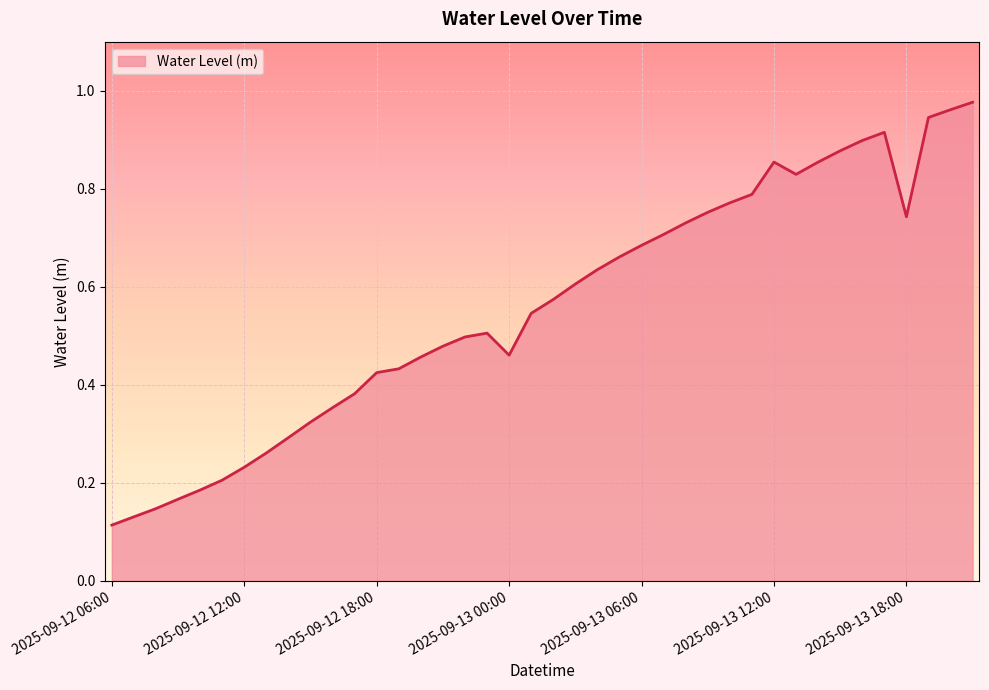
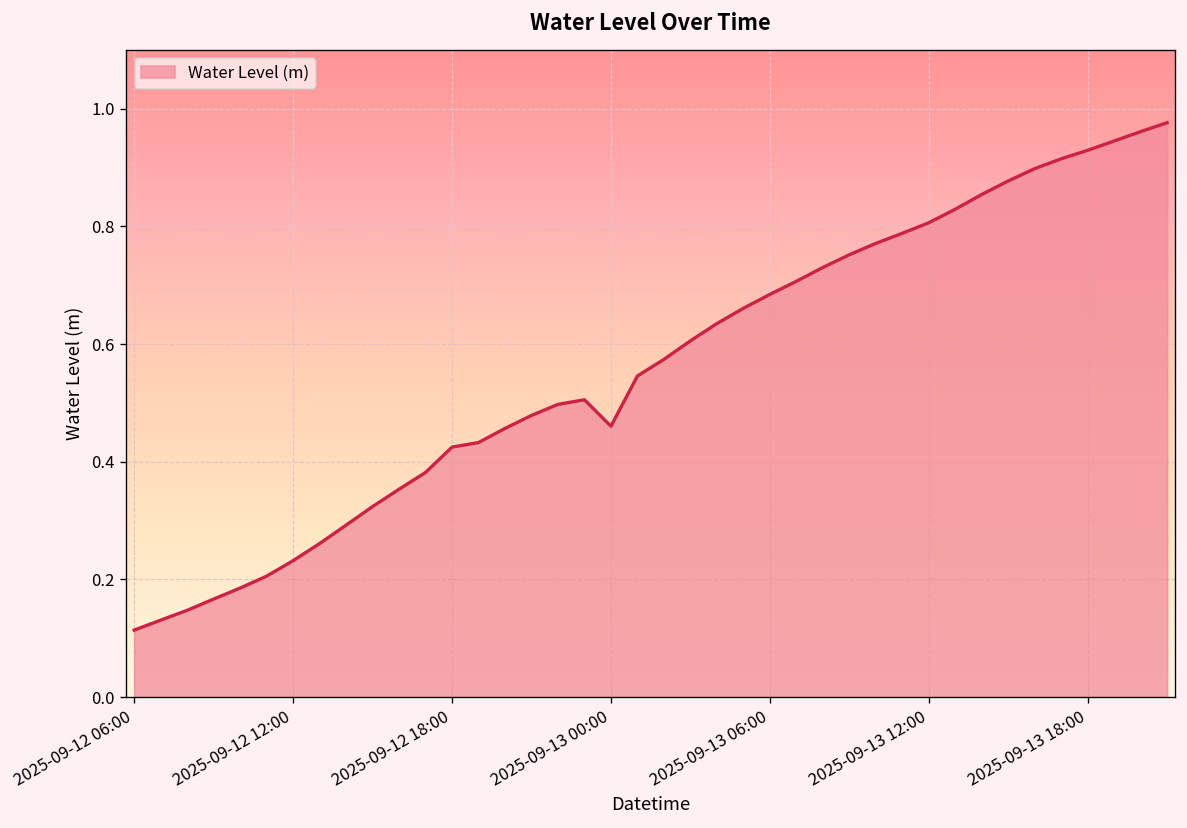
2025-09-13 12:00: 0.85 -> 0.81
2025-09-13 18:00: 0.74 -> 0.93
